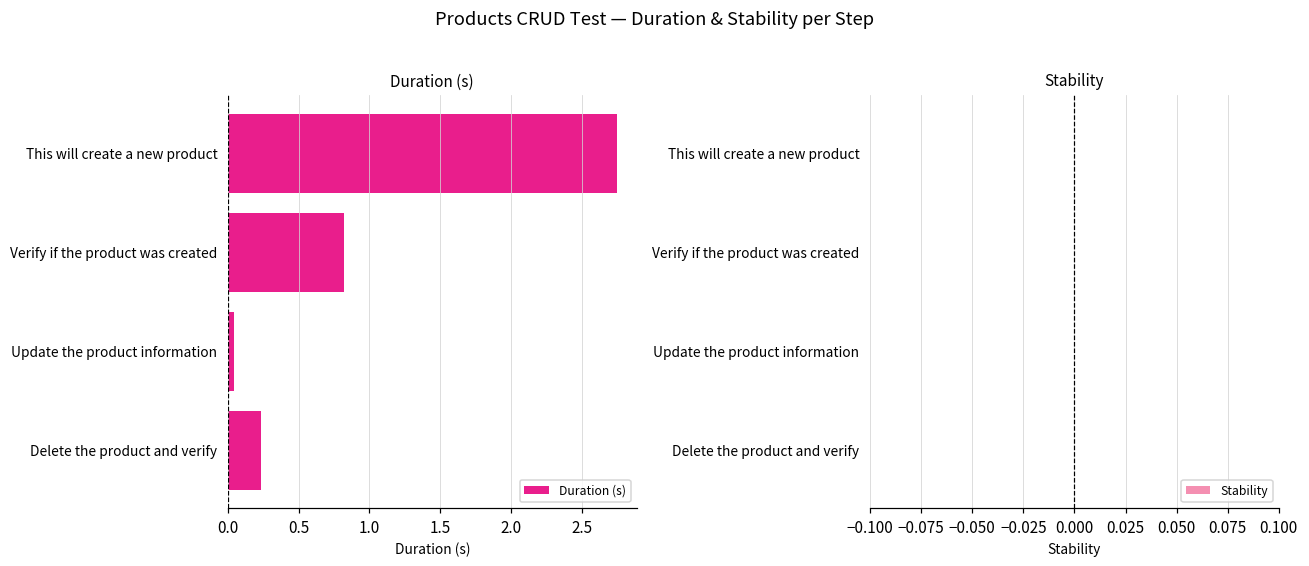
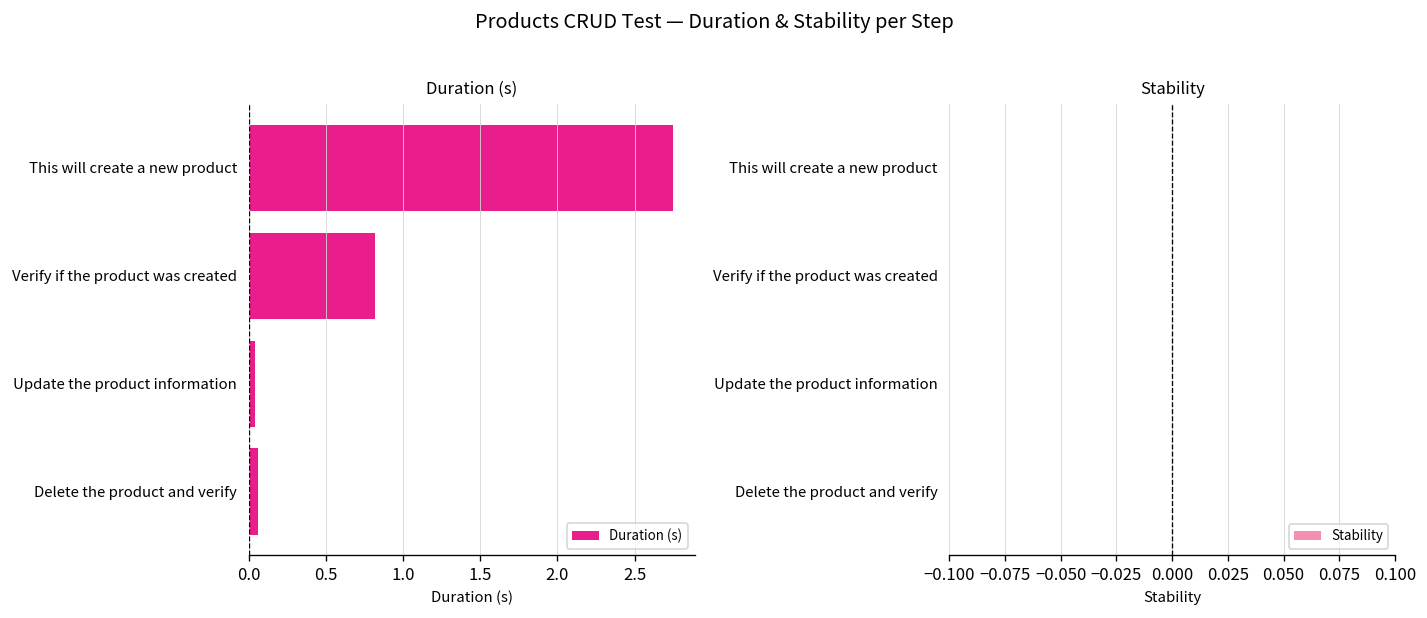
Duration (s), Delete the product and verify: 0.23 -> 0.06
